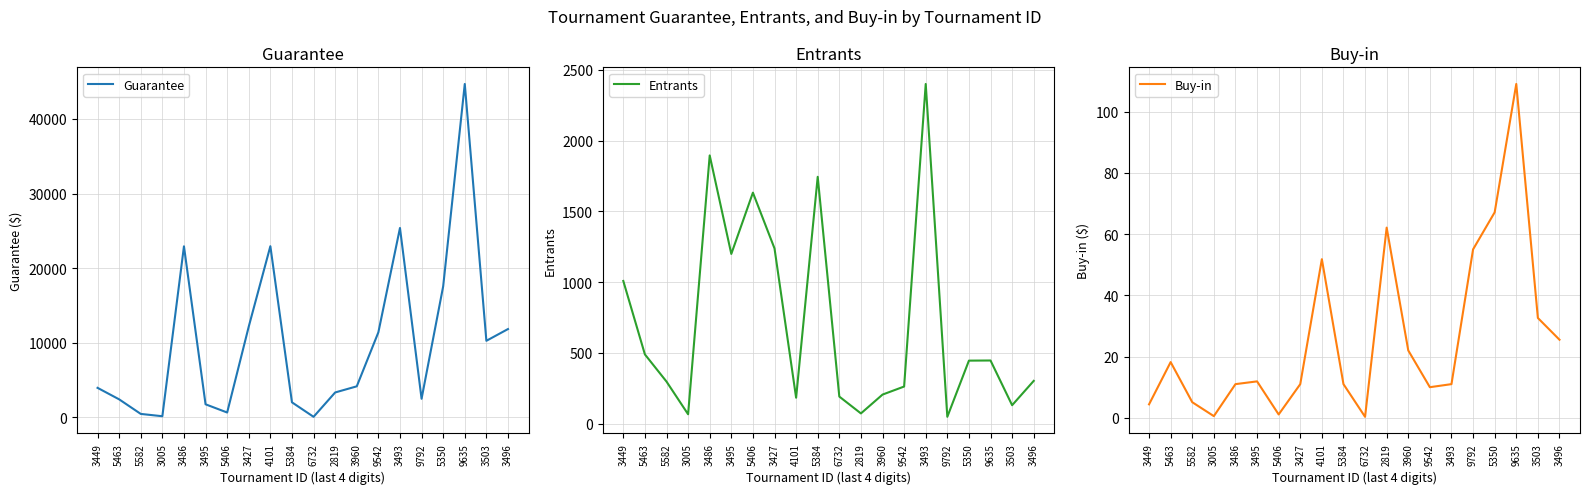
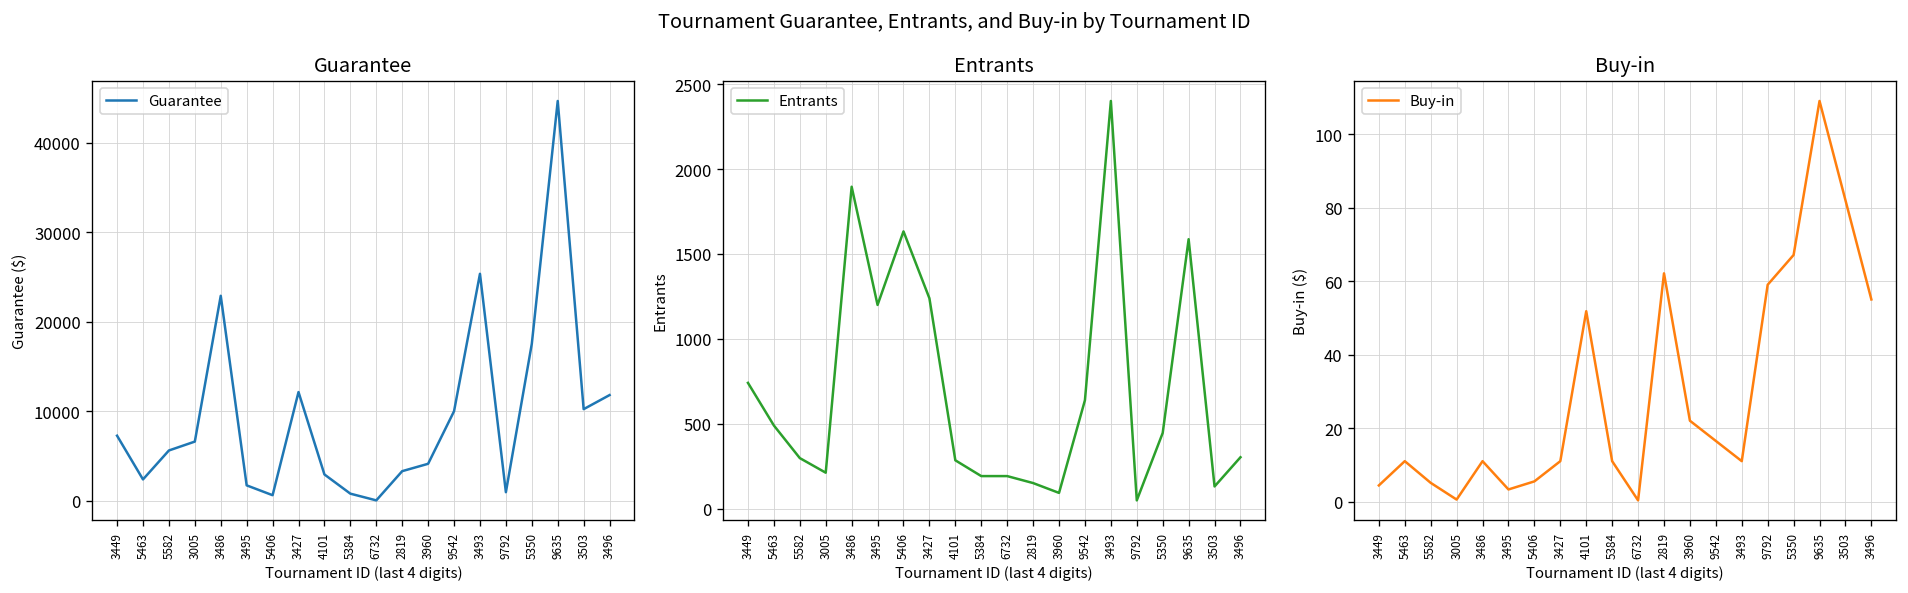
Guarantee, 3449: 4000 -> 7000
Guarantee, 5582: 0 -> 6000
Guarantee, 3005: 0 -> 7000
Guarantee, 4101: 23000 -> 3000
Guarantee, 5384: 2000 -> 1000
Guarantee, 9542: 11000 -> 10000
Guarantee, 9792: 2000 -> 1000
Entrants, 3449: 1010 -> 740
Entrants, 3005: 70 -> 210
Entrants, 4101: 180 -> 290
Entrants, 5384: 1750 -> 190
Entrants, 2819: 70 -> 150
Entrants, 3960: 210 -> 90
Entrants, 9542: 260 -> 640
Entrants, 9635: 450 -> 1590
Buy-in, 5463: 18 -> 11
Buy-in, 3495: 12 -> 3
Buy-in, 5406: 1 -> 6
Buy-in, 9542: 10 -> 17
Buy-in, 9792: 55 -> 59
Buy-in, 3503: 33 -> 82
Buy-in, 3496: 26 -> 55
